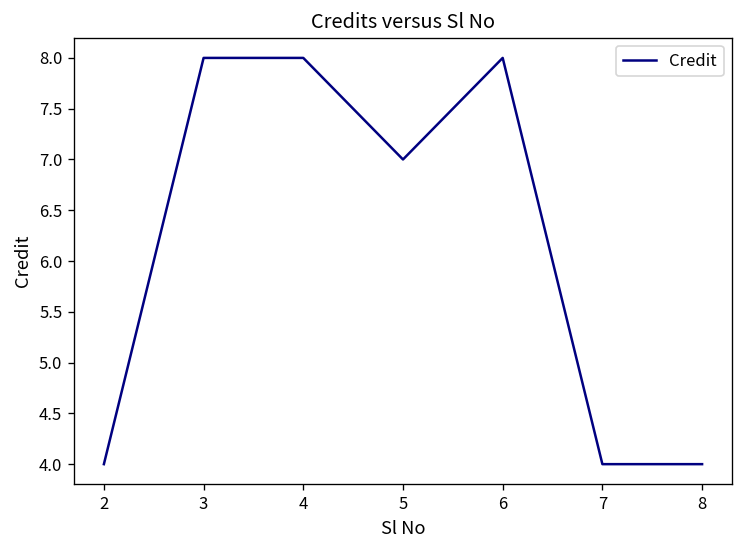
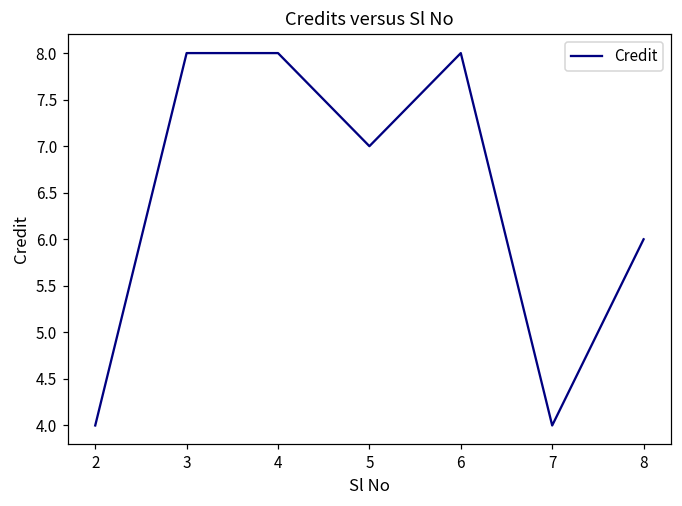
8: 4 -> 6
